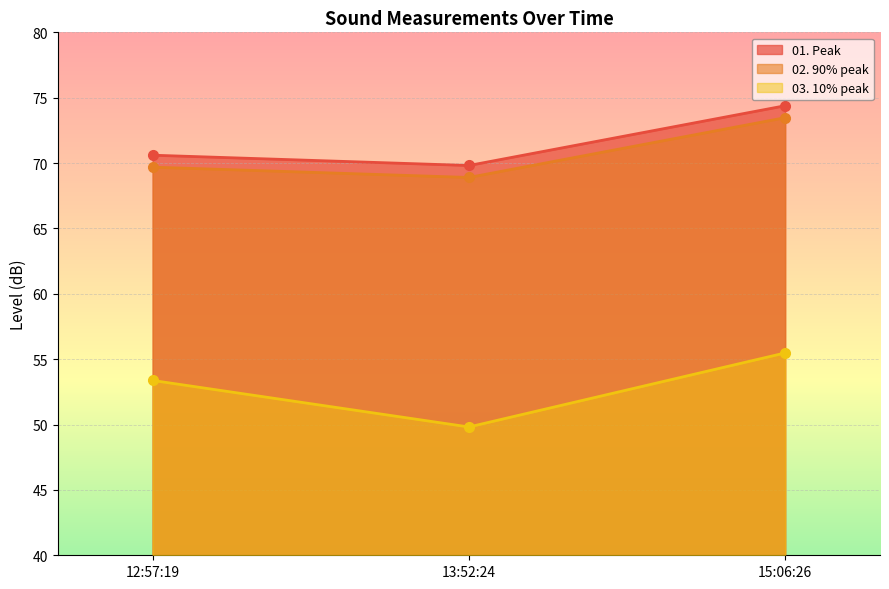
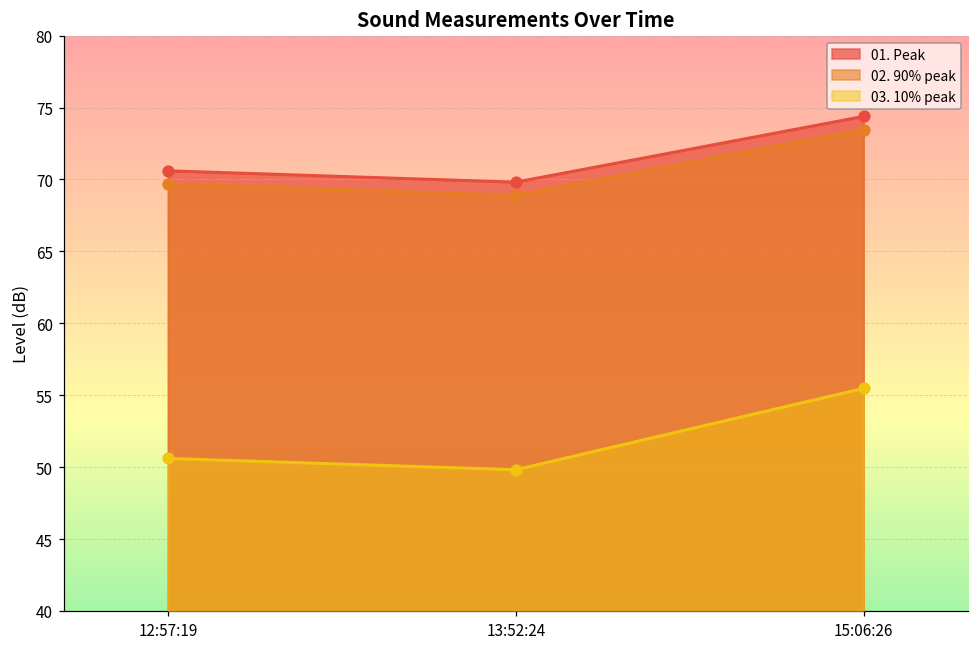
03. 10% peak, 12:57:19: 53.4 -> 50.6
